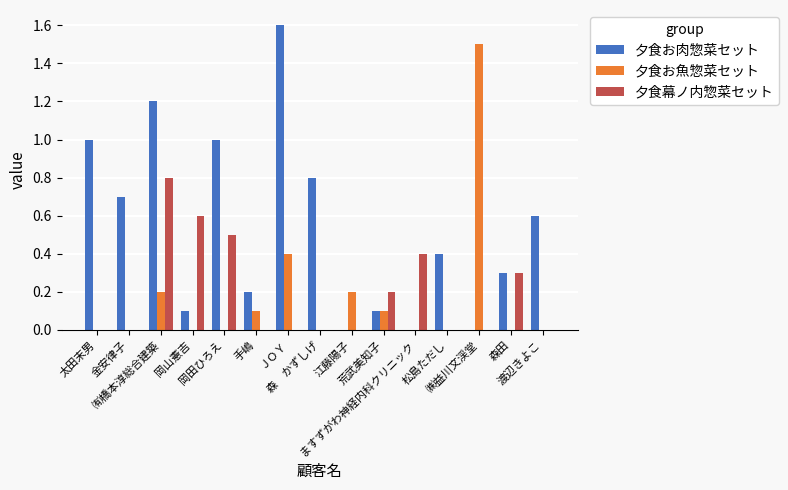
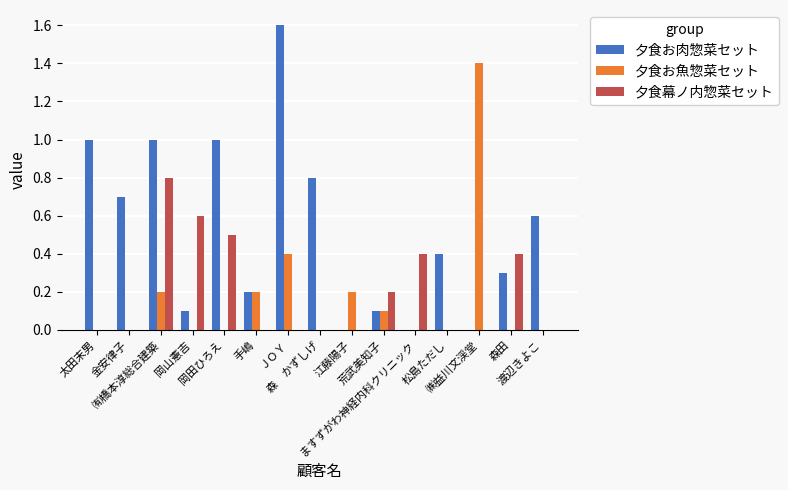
夕食お肉惣菜セット, ㈲橋本淳総合建築: 1.2 -> 1.0
夕食お魚惣菜セット, 手嶋: 0.1 -> 0.2
夕食お魚惣菜セット, ㈱益川文渓堂: 1.5 -> 1.4
夕食幕ノ内惣菜セット, 森田: 0.3 -> 0.4
